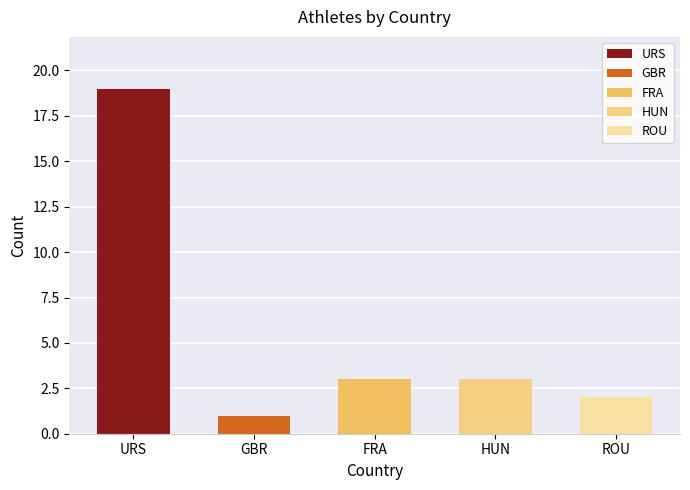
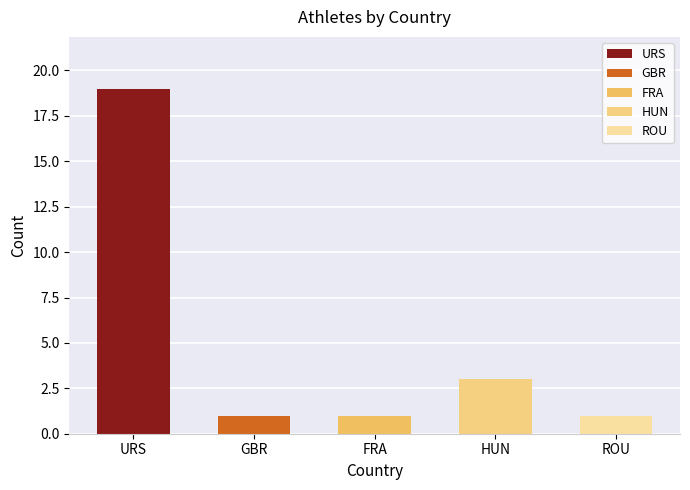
FRA: 3 -> 1
ROU: 2 -> 1
